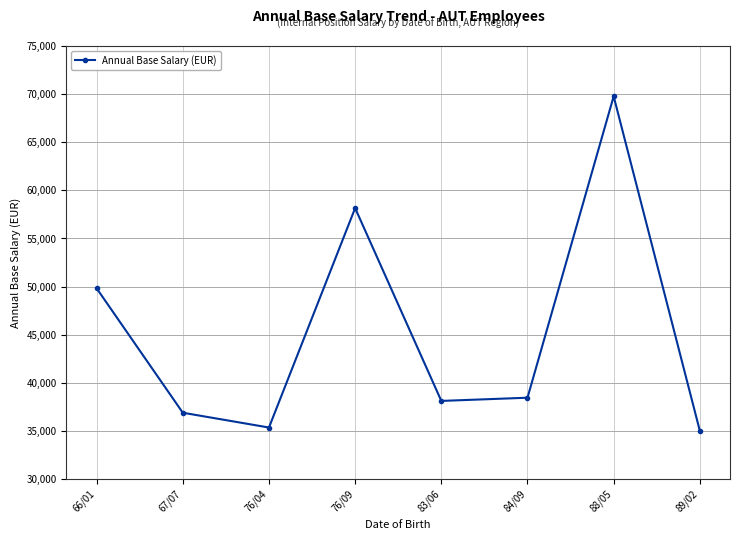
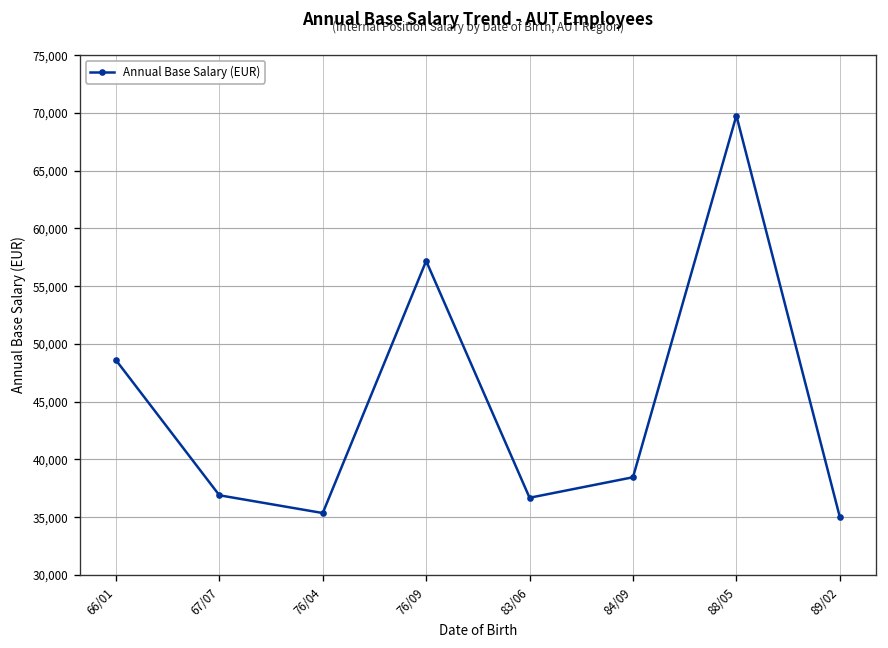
66/01: 50,000 -> 49,000
76/09: 58,000 -> 57,000
83/06: 38,000 -> 37,000
